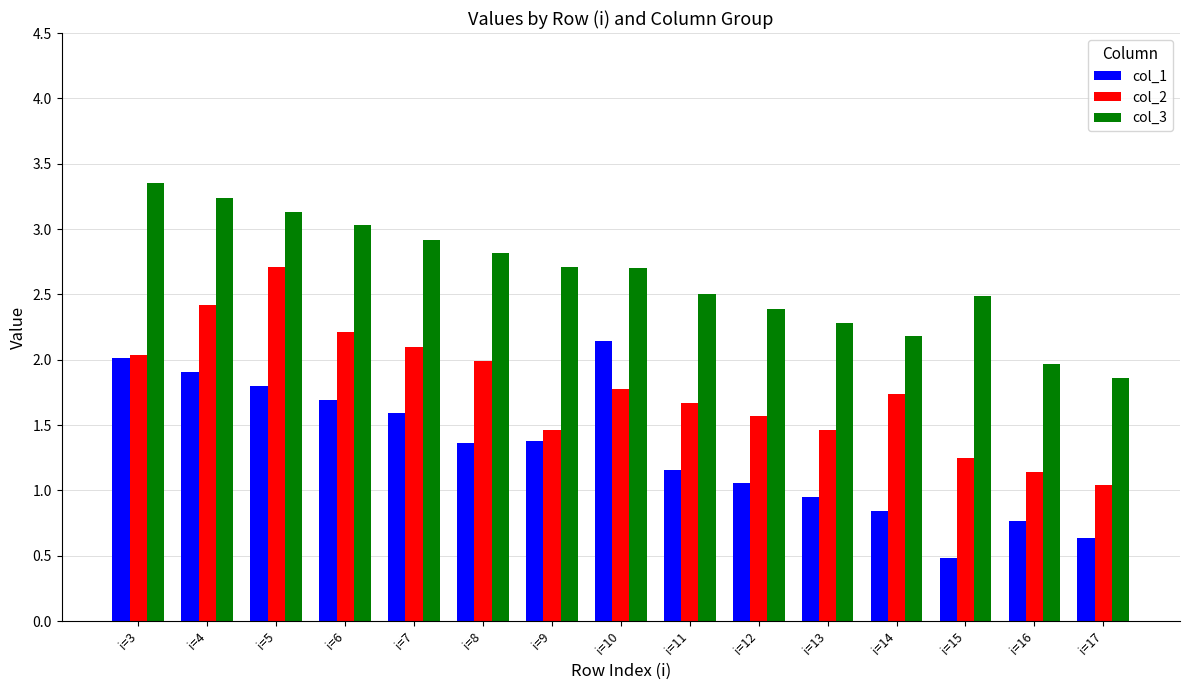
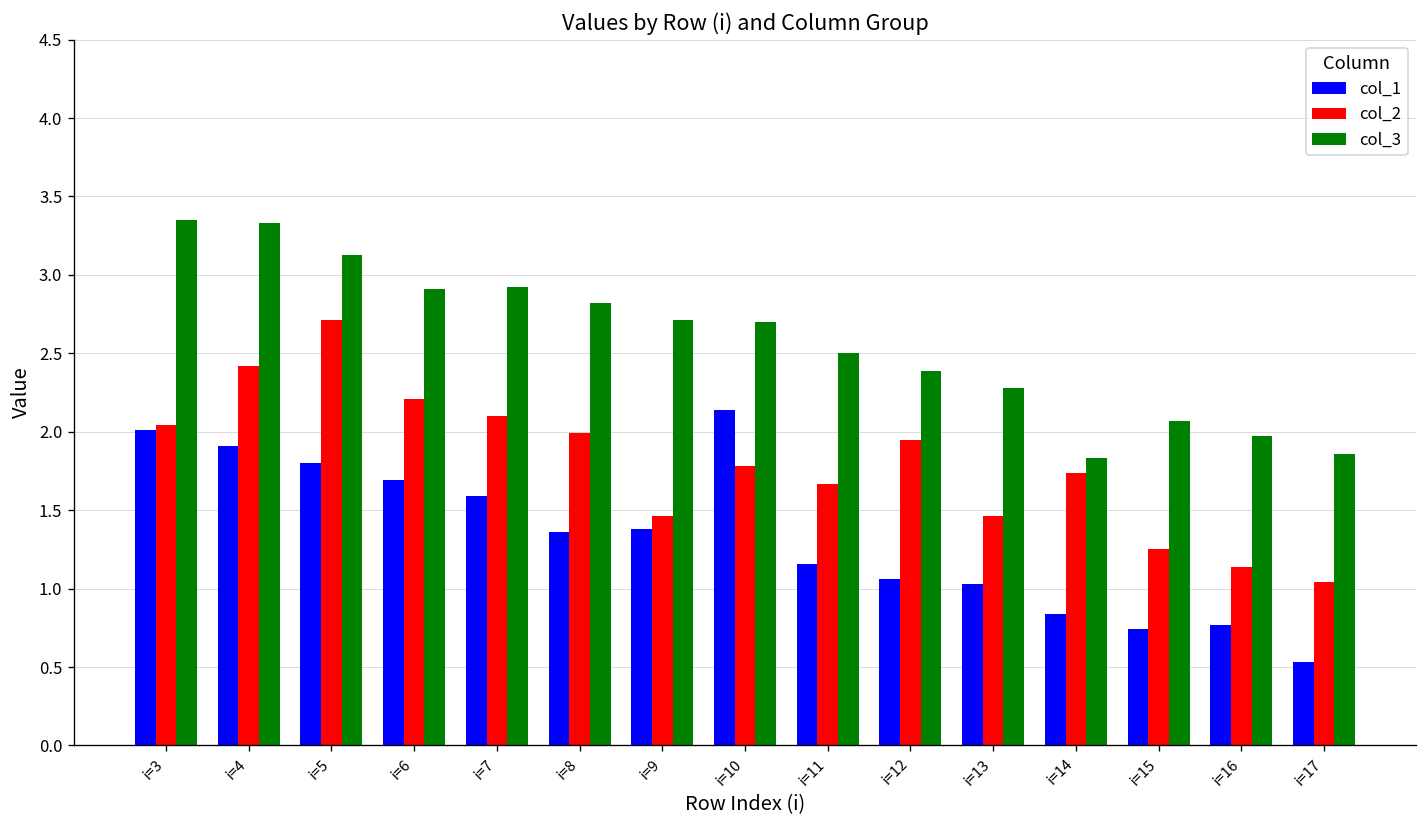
col_3, i=4: 3.24 -> 3.33
col_3, i=6: 3.03 -> 2.91
col_2, i=12: 1.57 -> 1.95
col_1, i=13: 0.95 -> 1.03
col_3, i=14: 2.18 -> 1.83
col_1, i=15: 0.48 -> 0.74
col_3, i=15: 2.49 -> 2.07
col_1, i=17: 0.64 -> 0.53
